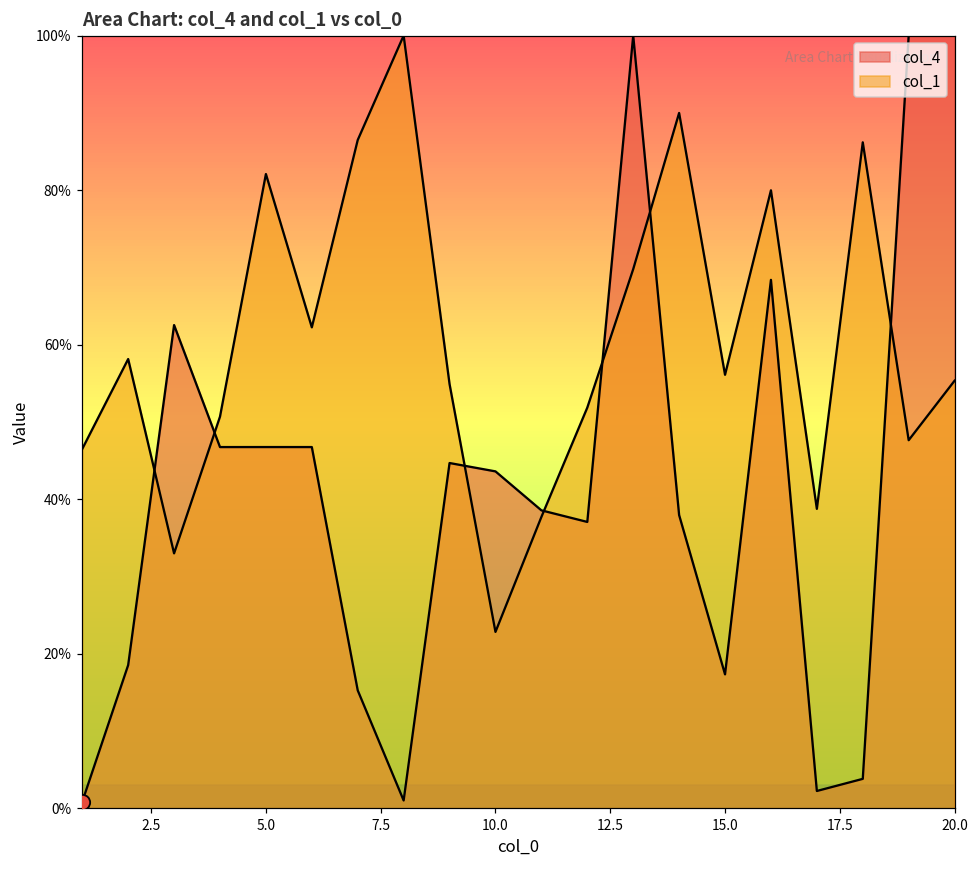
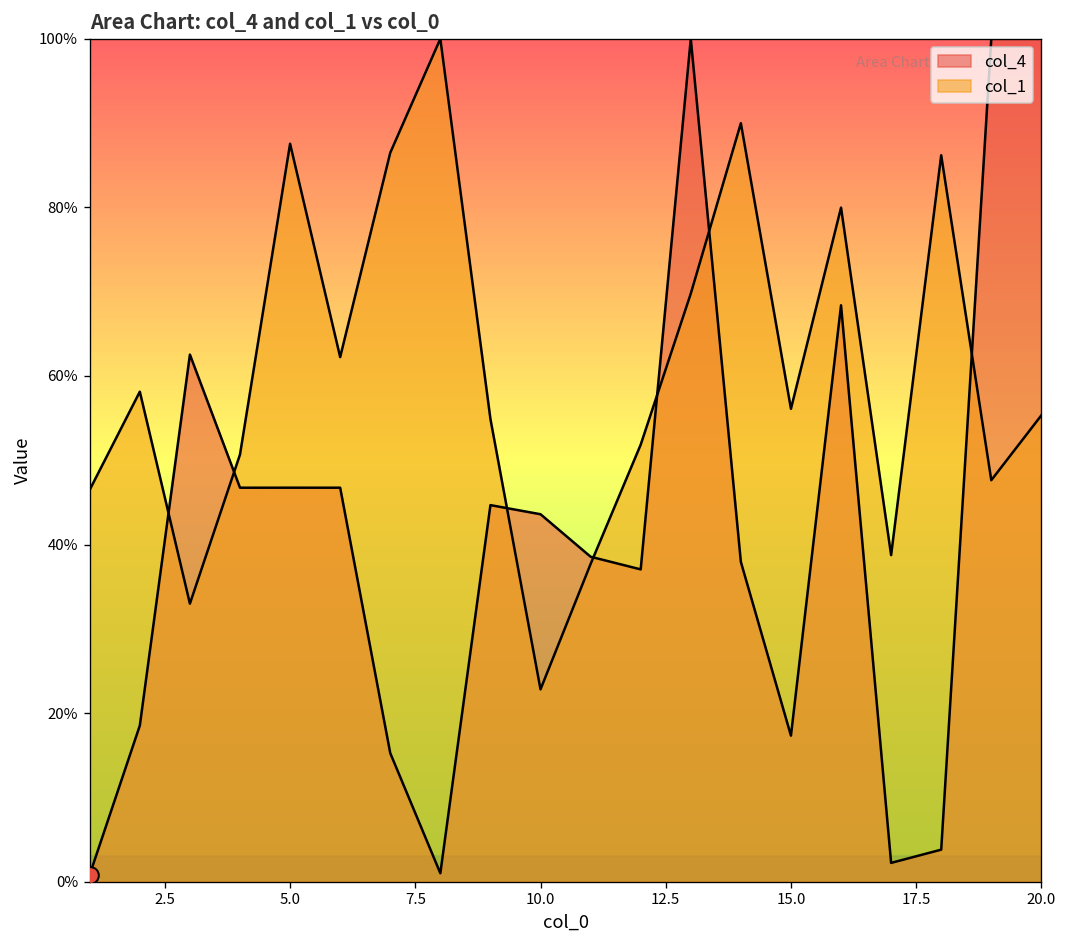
col_1, 5.0: 82% -> 88%
